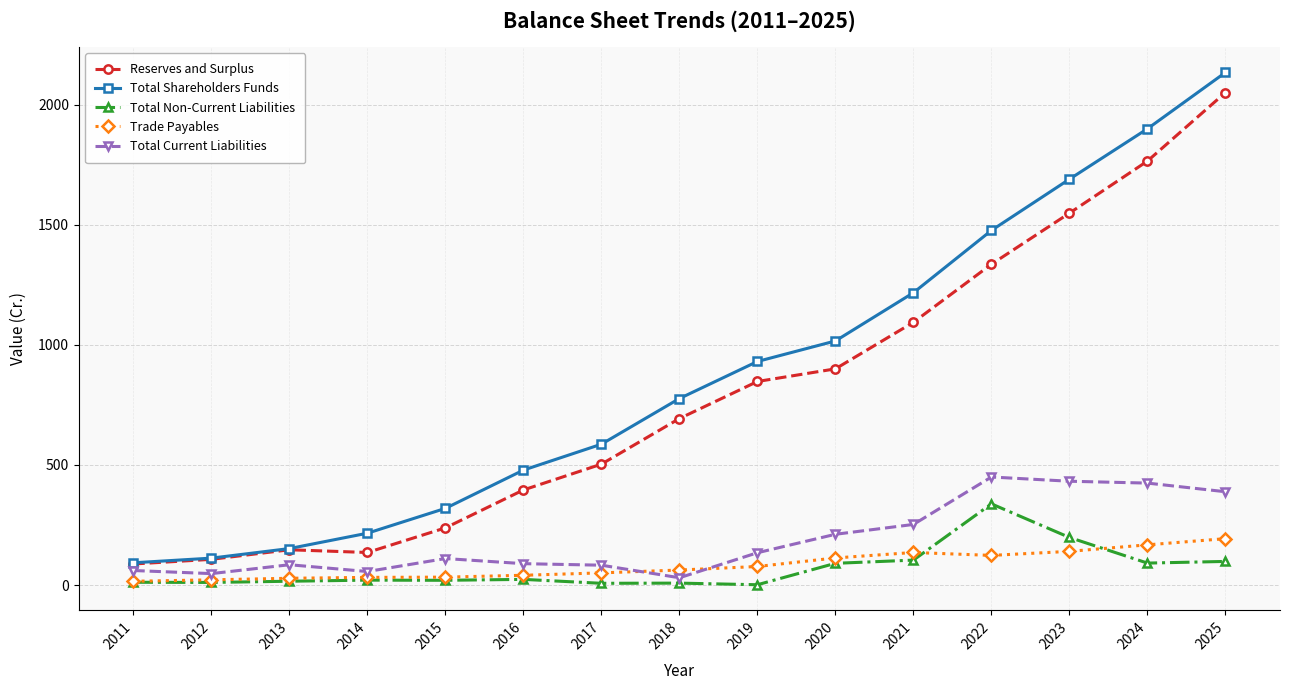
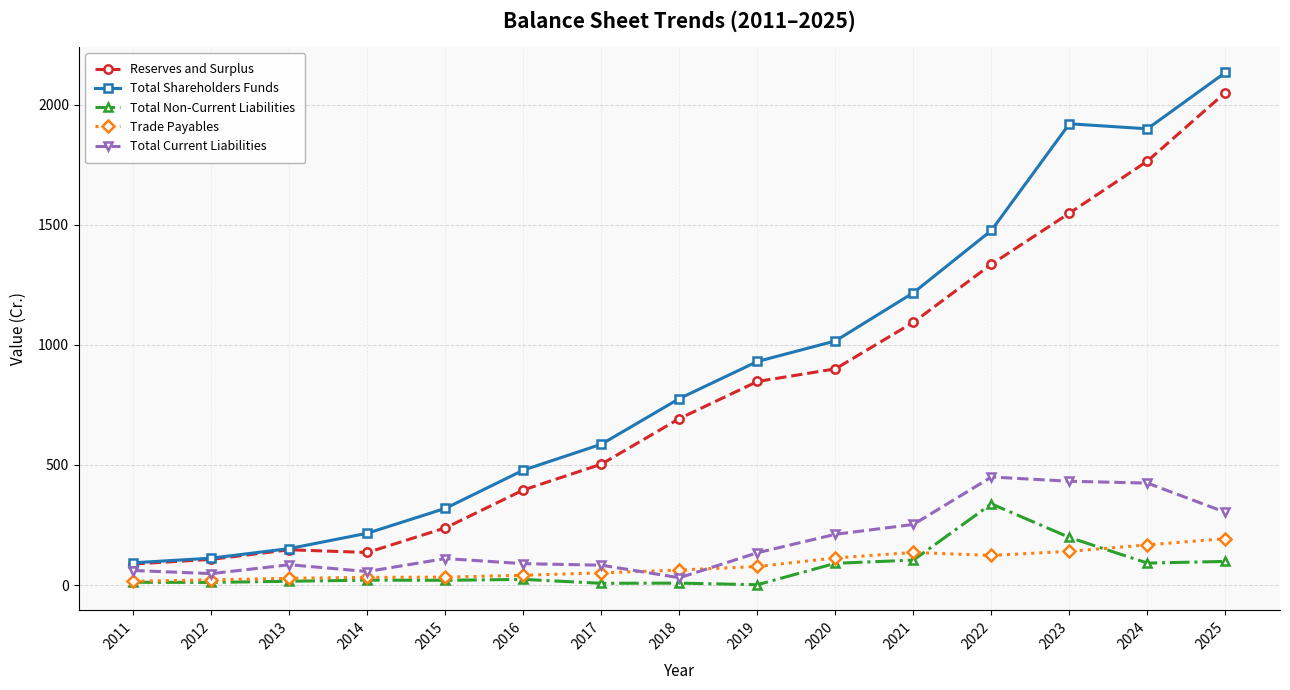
Total Shareholders Funds, 2023: 1690 -> 1920
Total Current Liabilities, 2025: 390 -> 300
